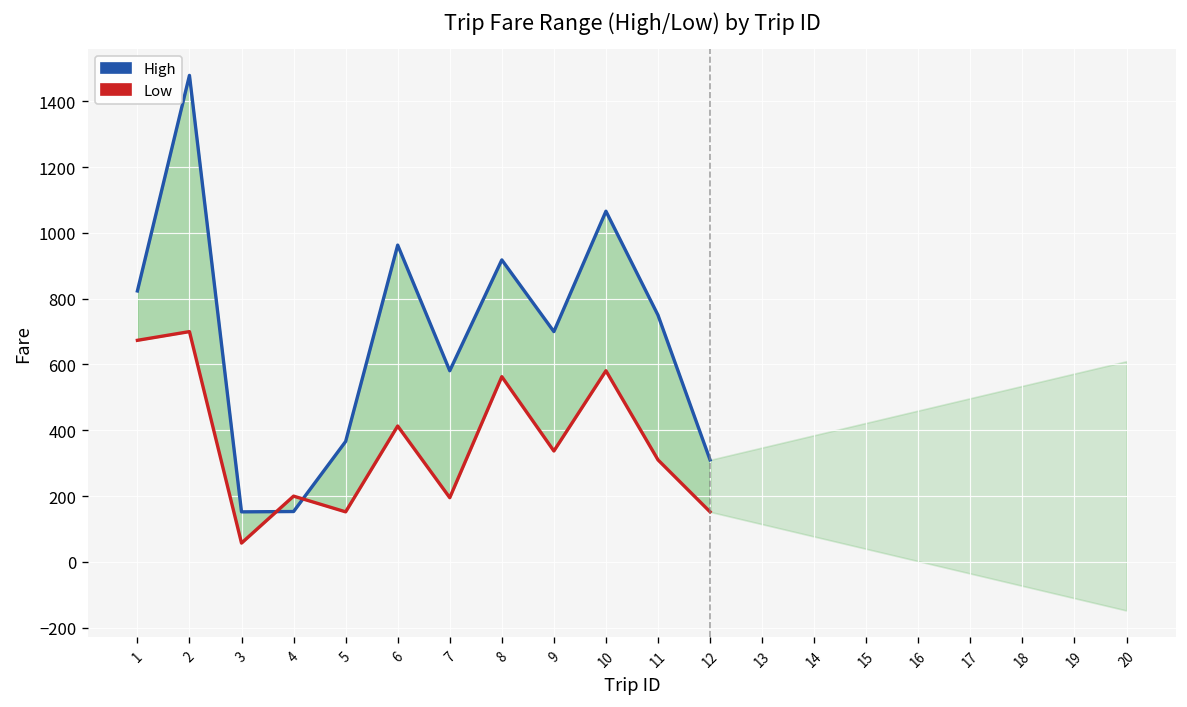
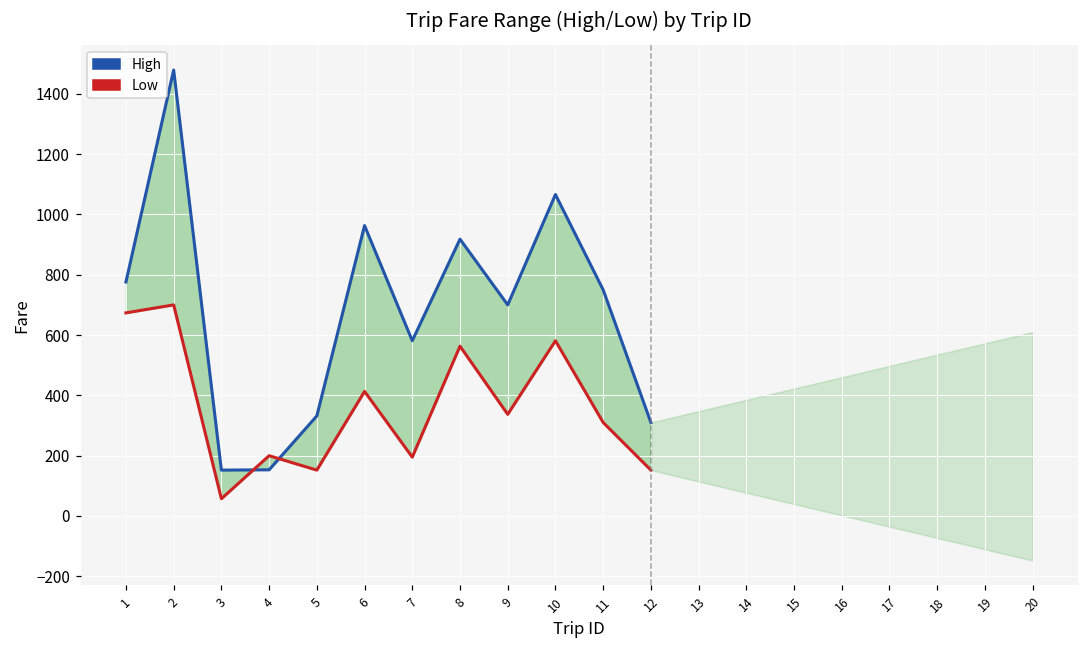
High, 1: 820 -> 780
High, 5: 370 -> 330
